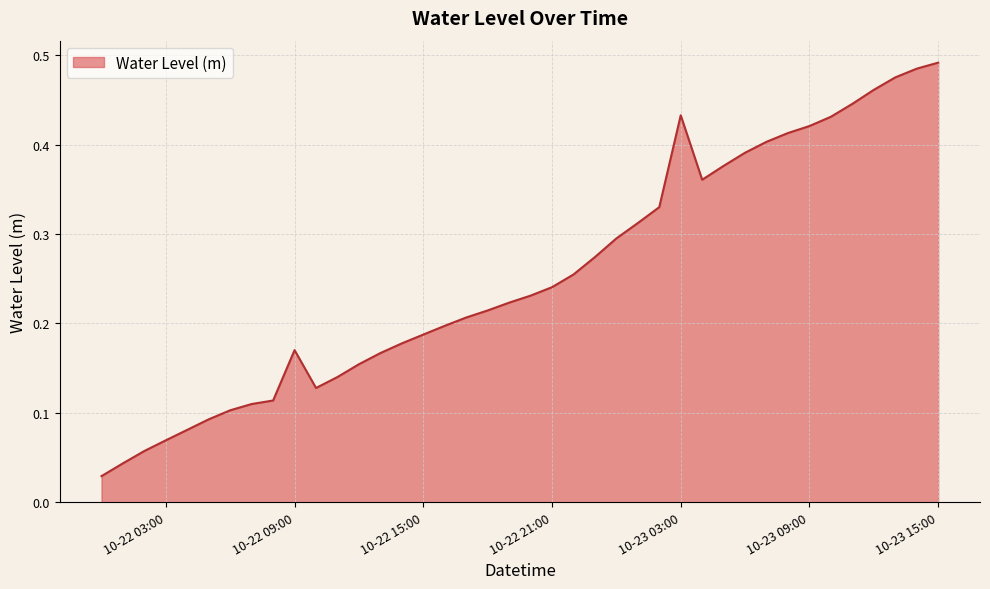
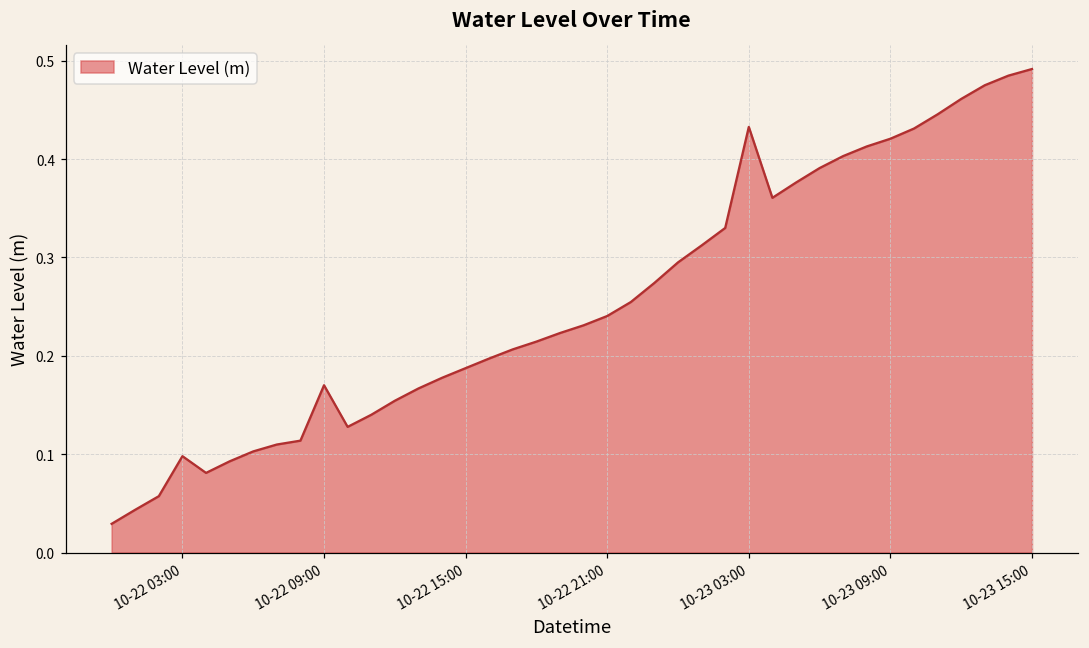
10-22 03:00: 0.07 -> 0.10
